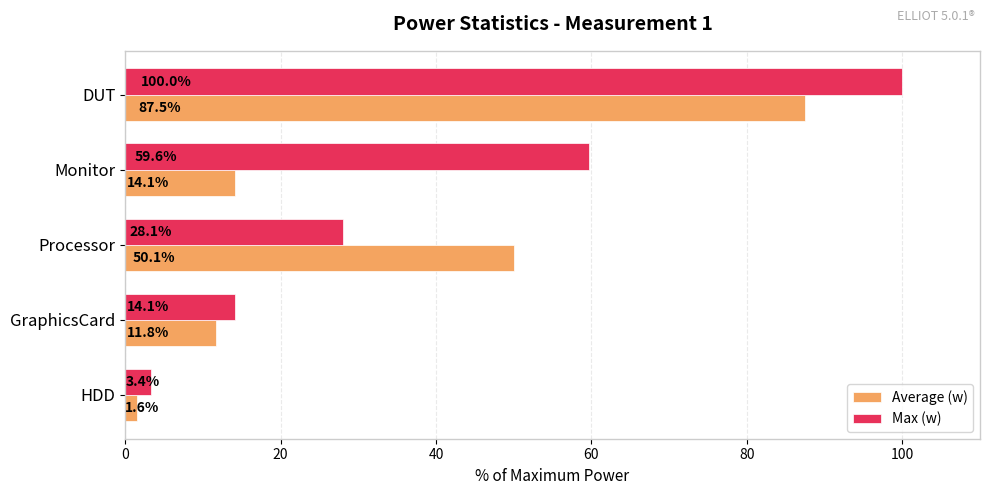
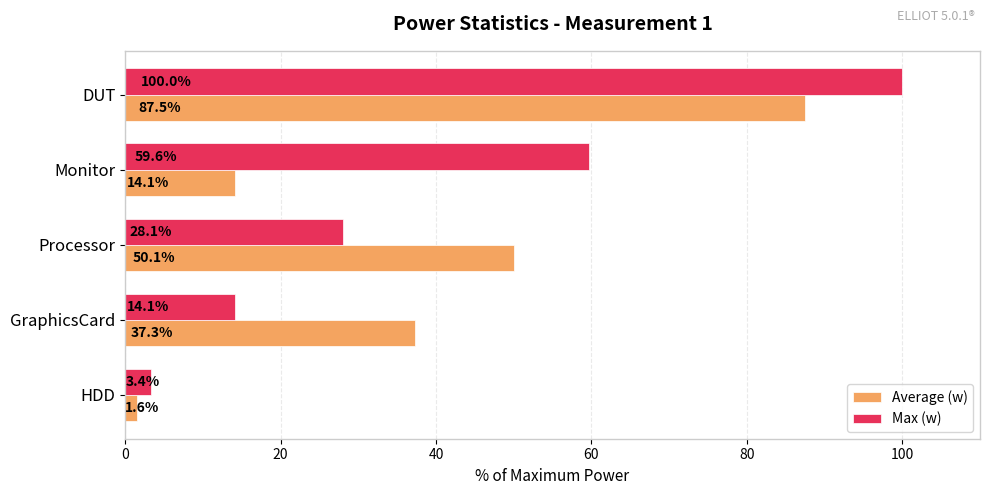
Average (w), GraphicsCard: 11.8% -> 37.3%
